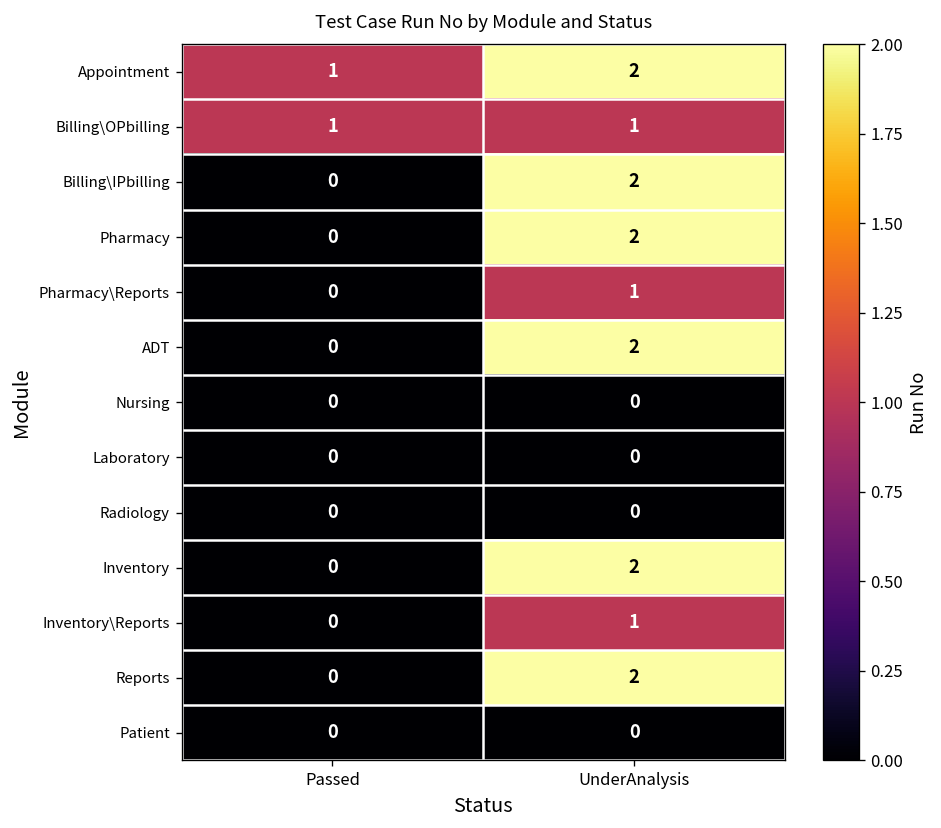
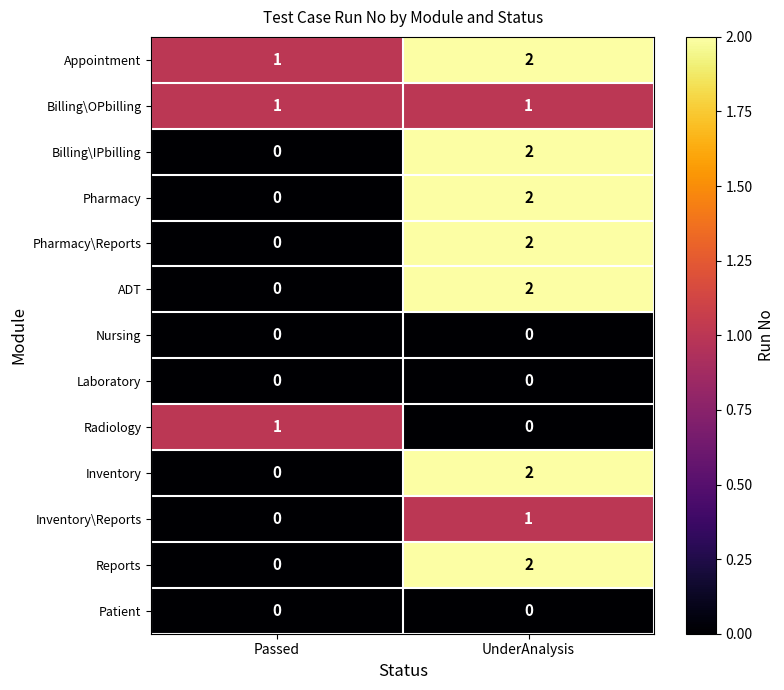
Pharmacy\Reports, UnderAnalysis: 1 -> 2
Radiology, Passed: 0 -> 1
